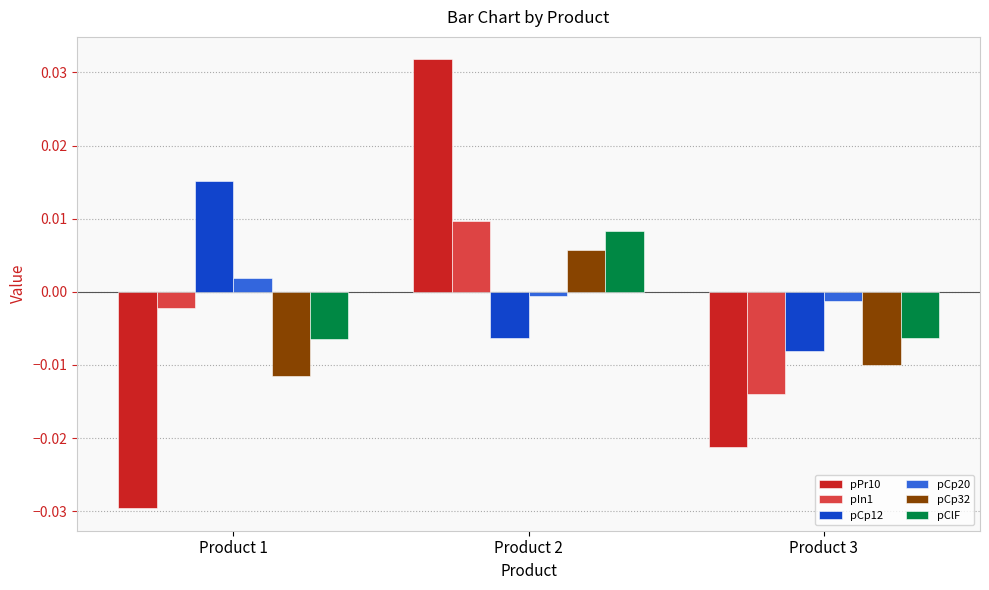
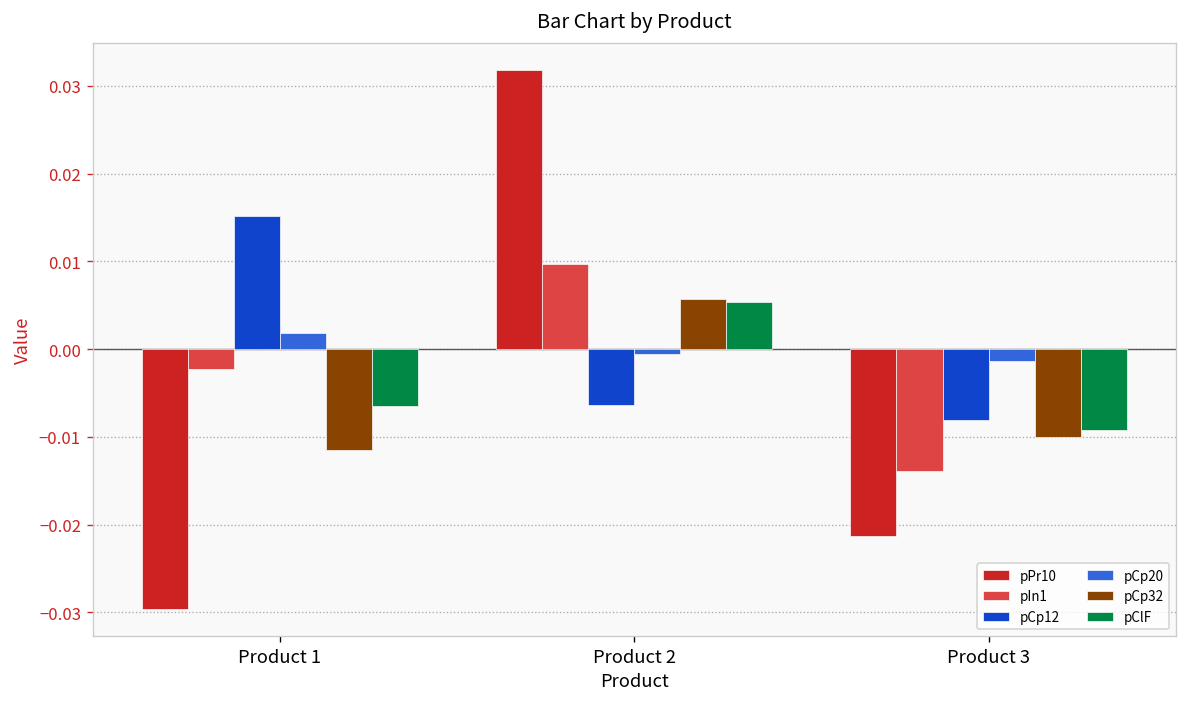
pClF, Product 2: 0.008 -> 0.005
pClF, Product 3: -0.006 -> -0.009
